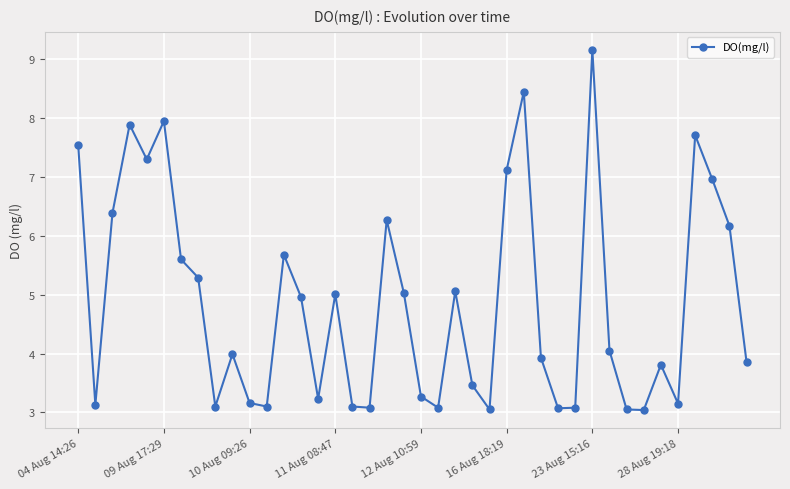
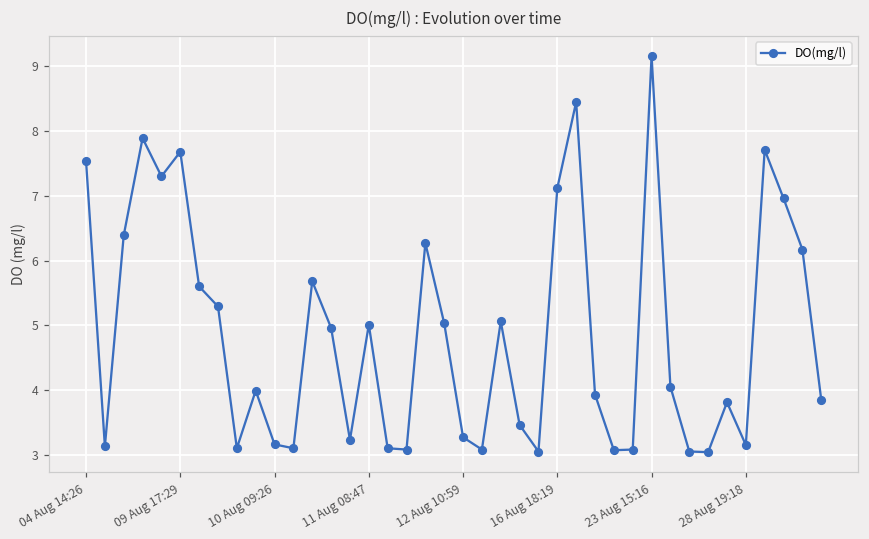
09 Aug 17:29: 8.0 -> 7.7
